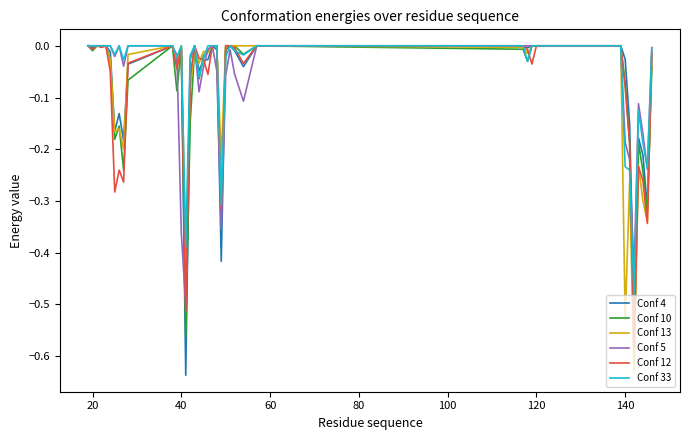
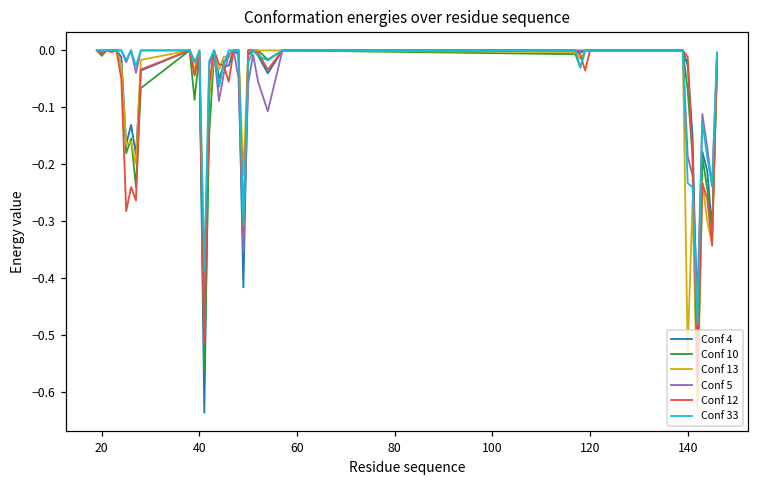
Conf 5, 40: -0.36 -> -0.02
Conf 12, 140: -0.08 -> -0.01
